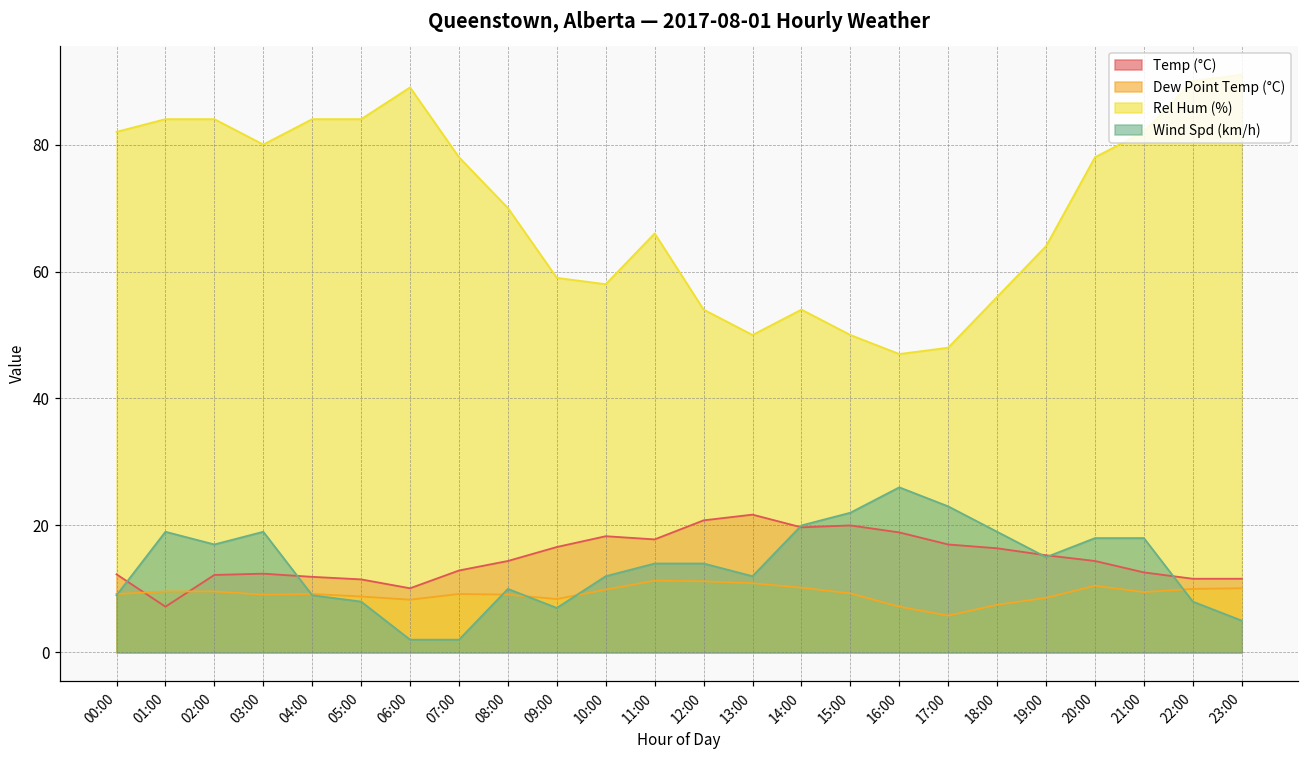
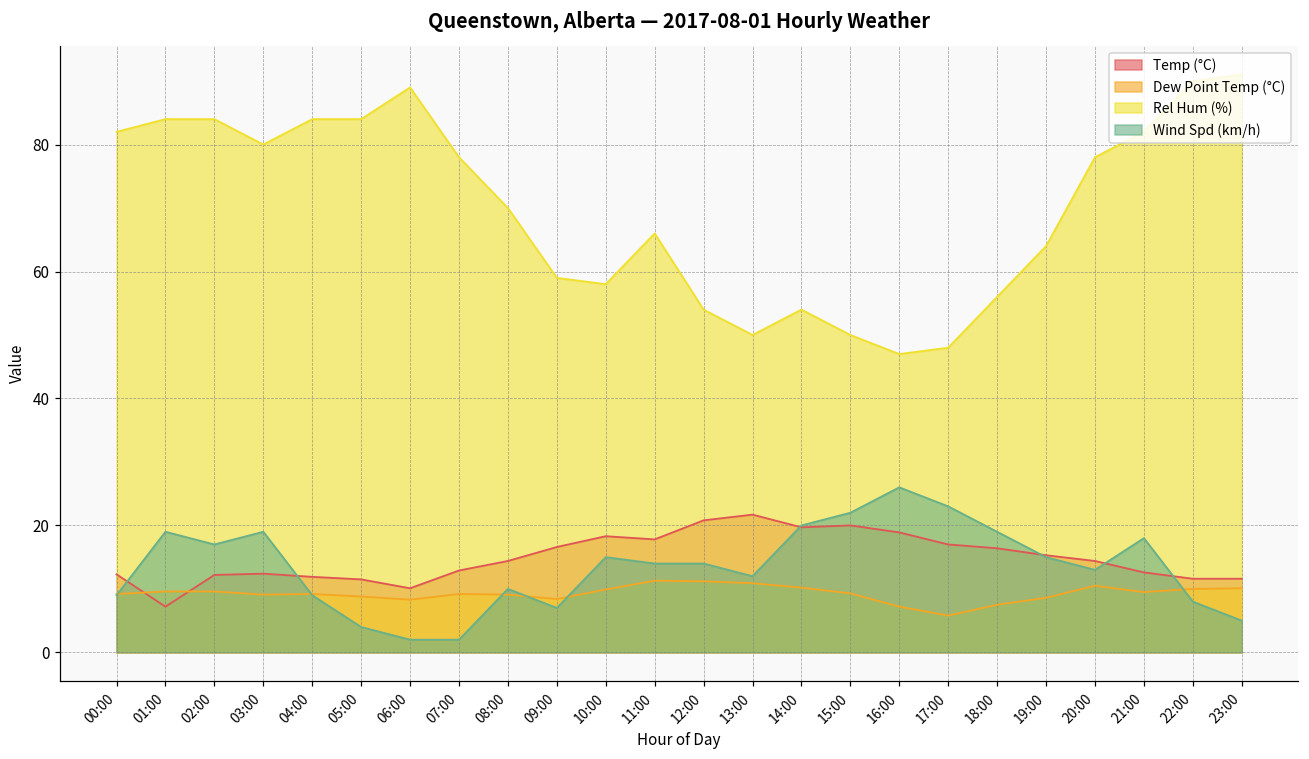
Wind Spd (km/h), 05:00: 8 -> 4
Wind Spd (km/h), 10:00: 12 -> 15
Wind Spd (km/h), 20:00: 18 -> 13
